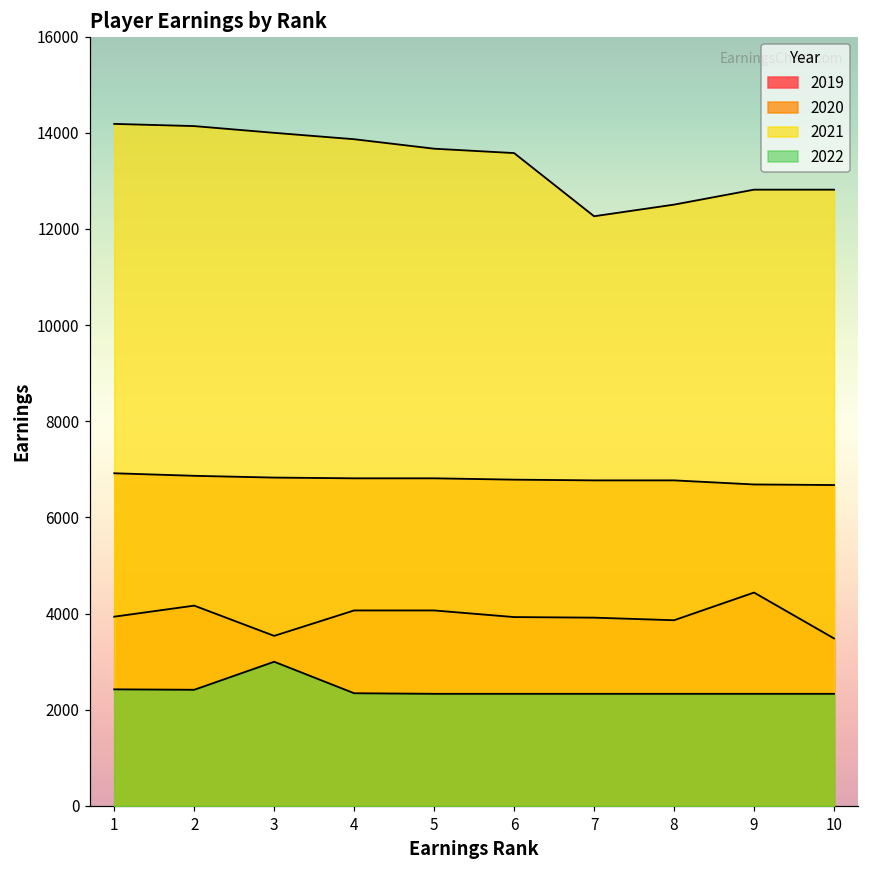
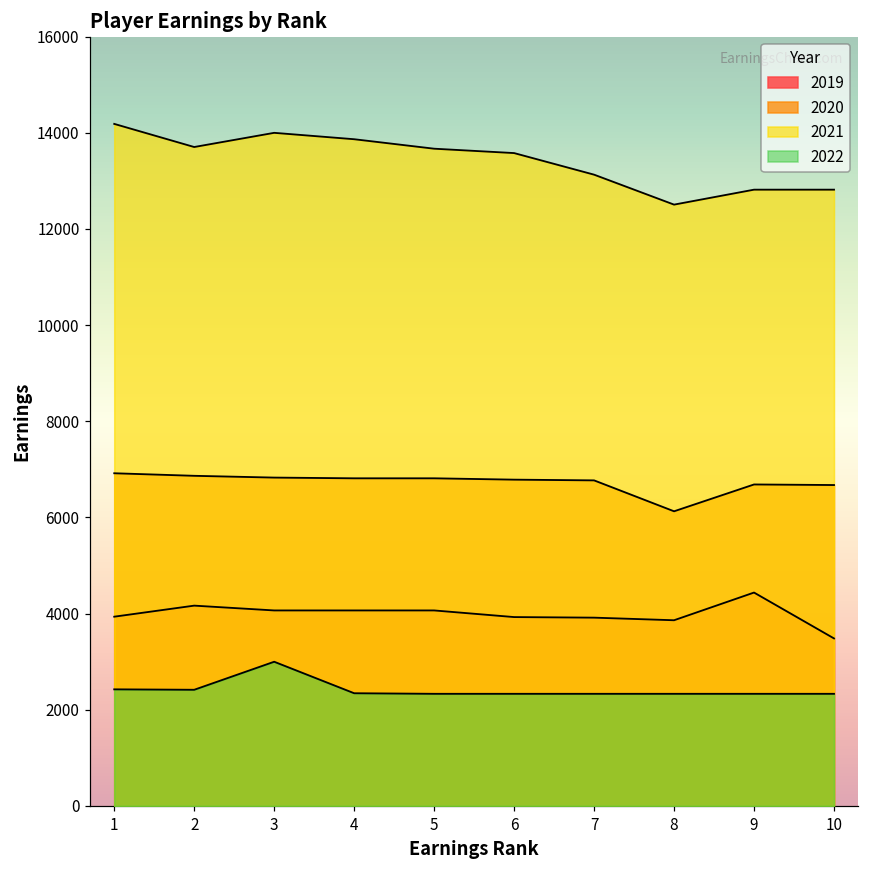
2021, 2: 14100 -> 13700
2019, 3: 3500 -> 4100
2021, 7: 12300 -> 13100
2020, 8: 6800 -> 6100
